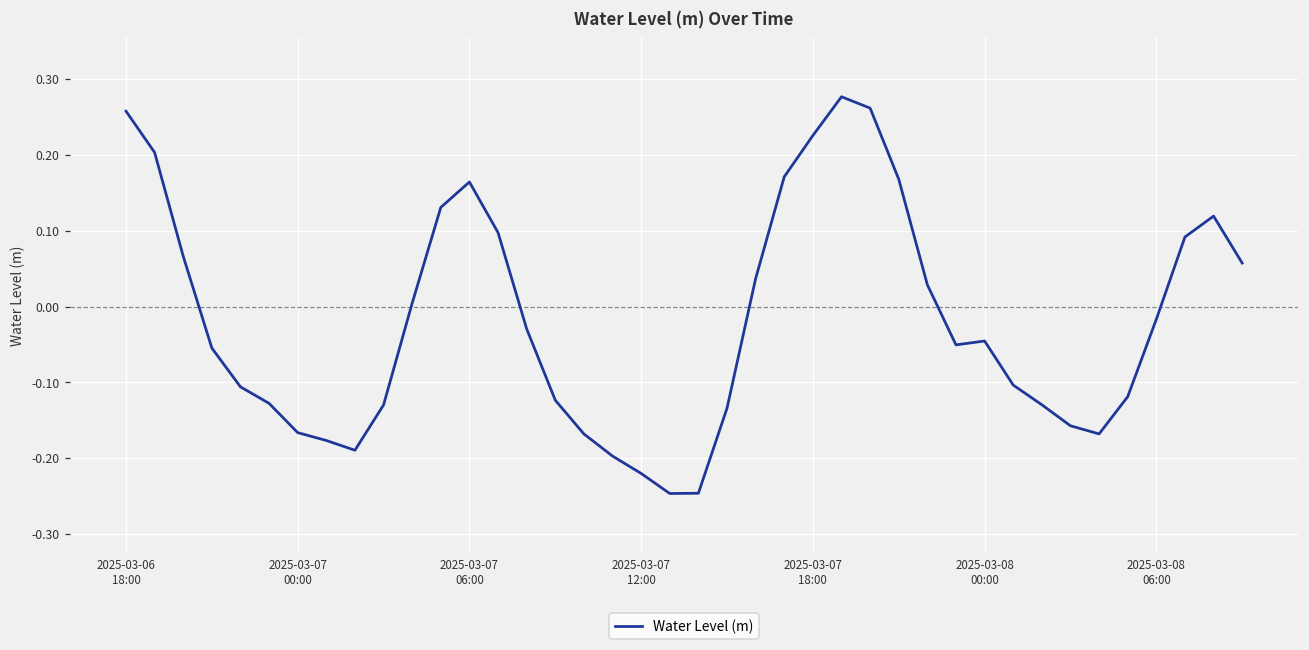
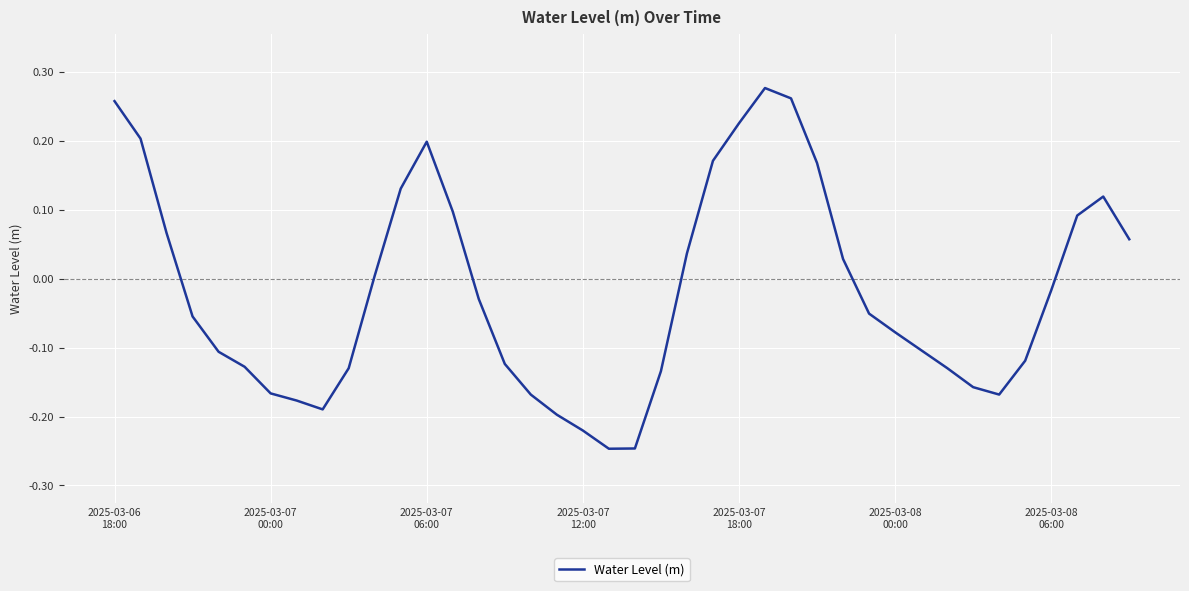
2025-03-07 06:00: 0.16 -> 0.20
2025-03-08 00:00: -0.05 -> -0.08
